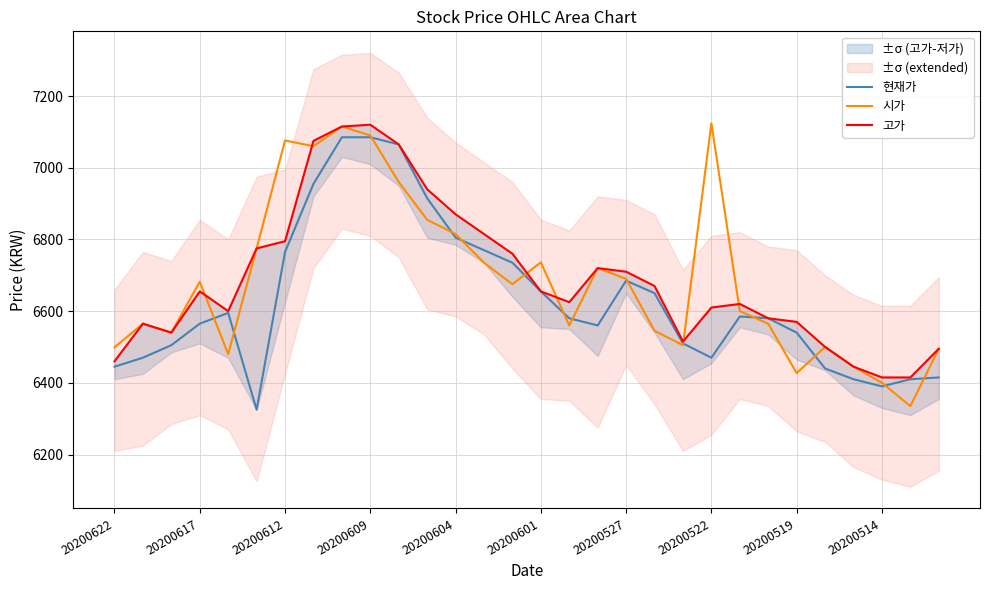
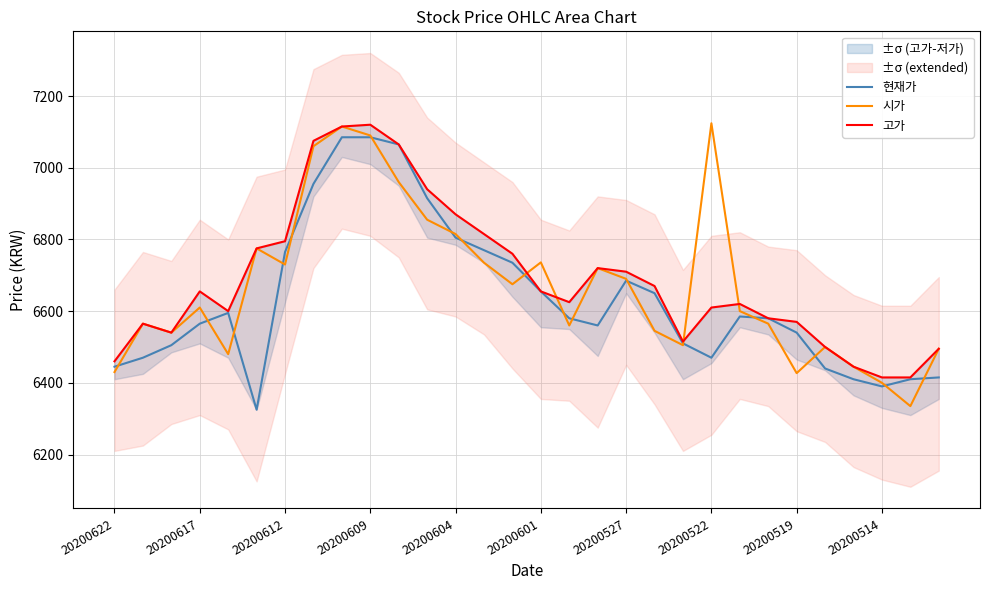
시가, 20200622: 6500 -> 6430
시가, 20200617: 6680 -> 6610
시가, 20200612: 7080 -> 6730
